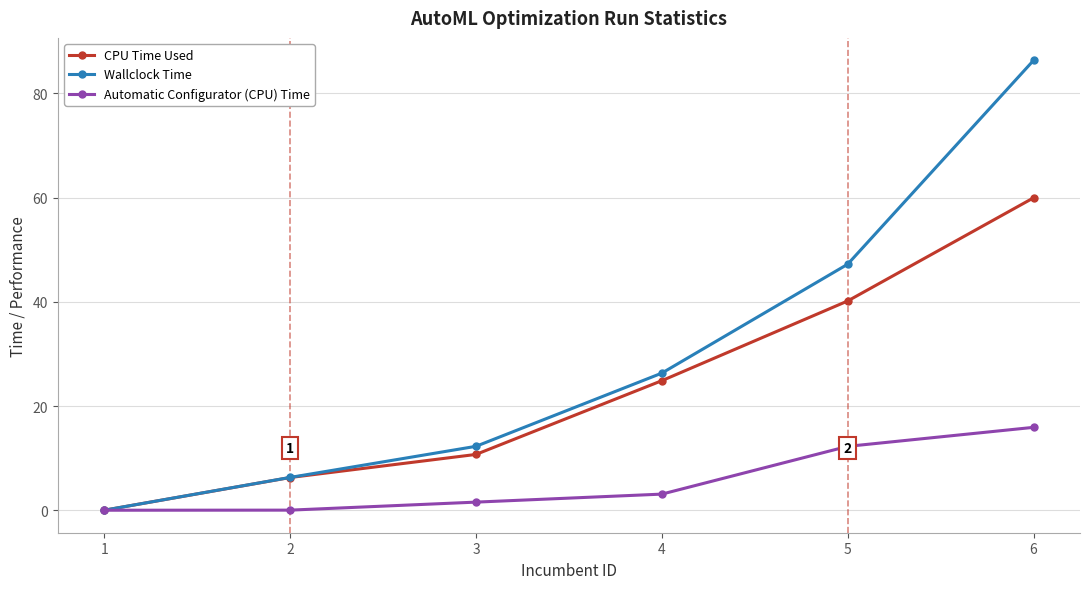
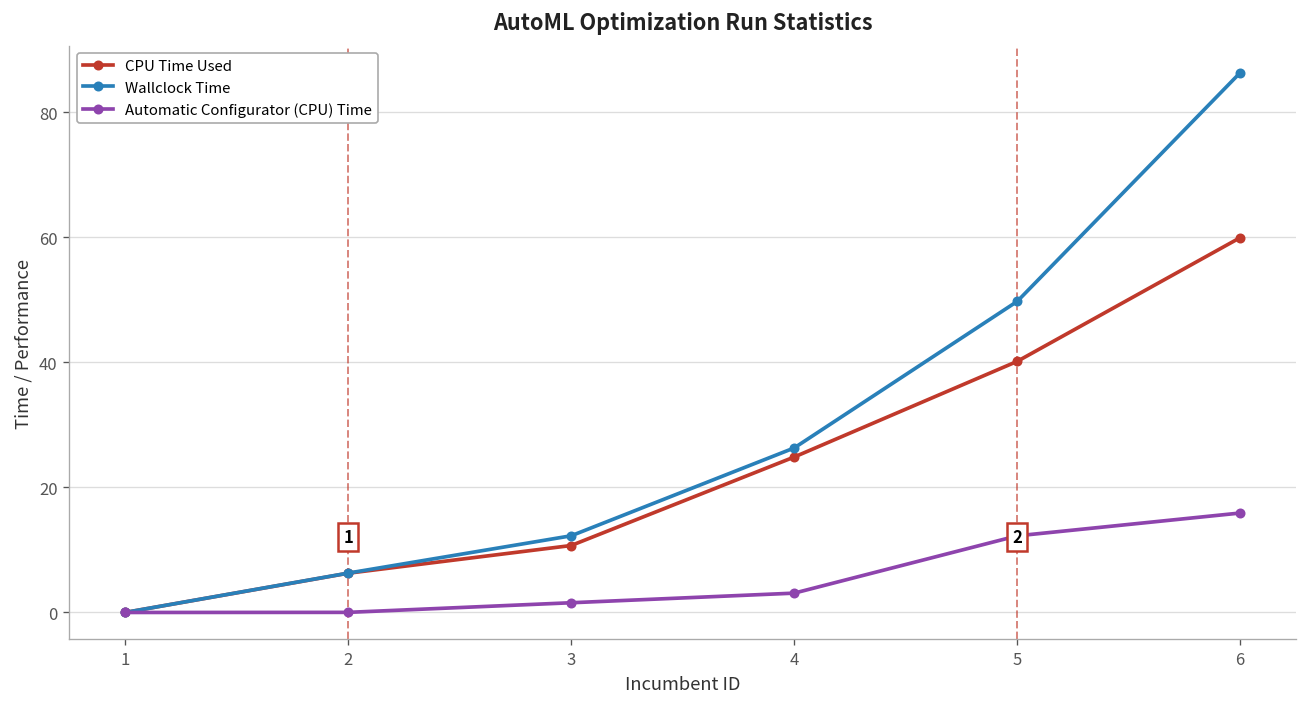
Wallclock Time, 5: 47 -> 50
